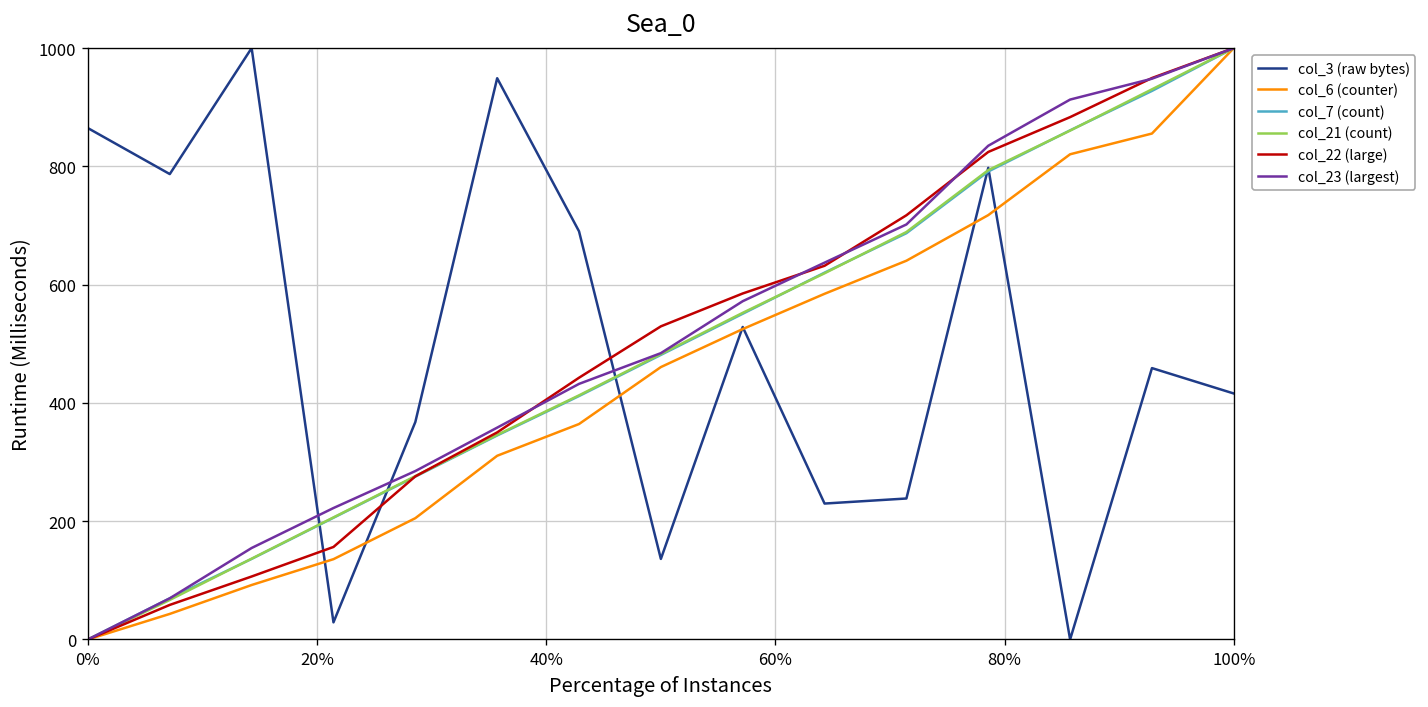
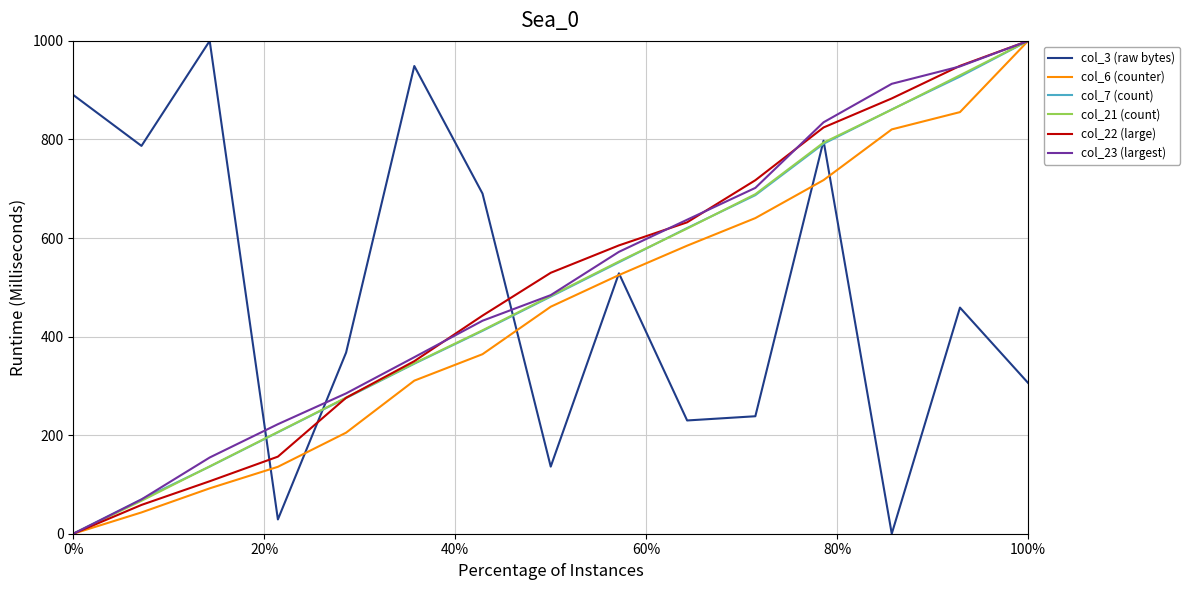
col_3 (raw bytes), 0%: 860 -> 890
col_3 (raw bytes), 100%: 420 -> 310
